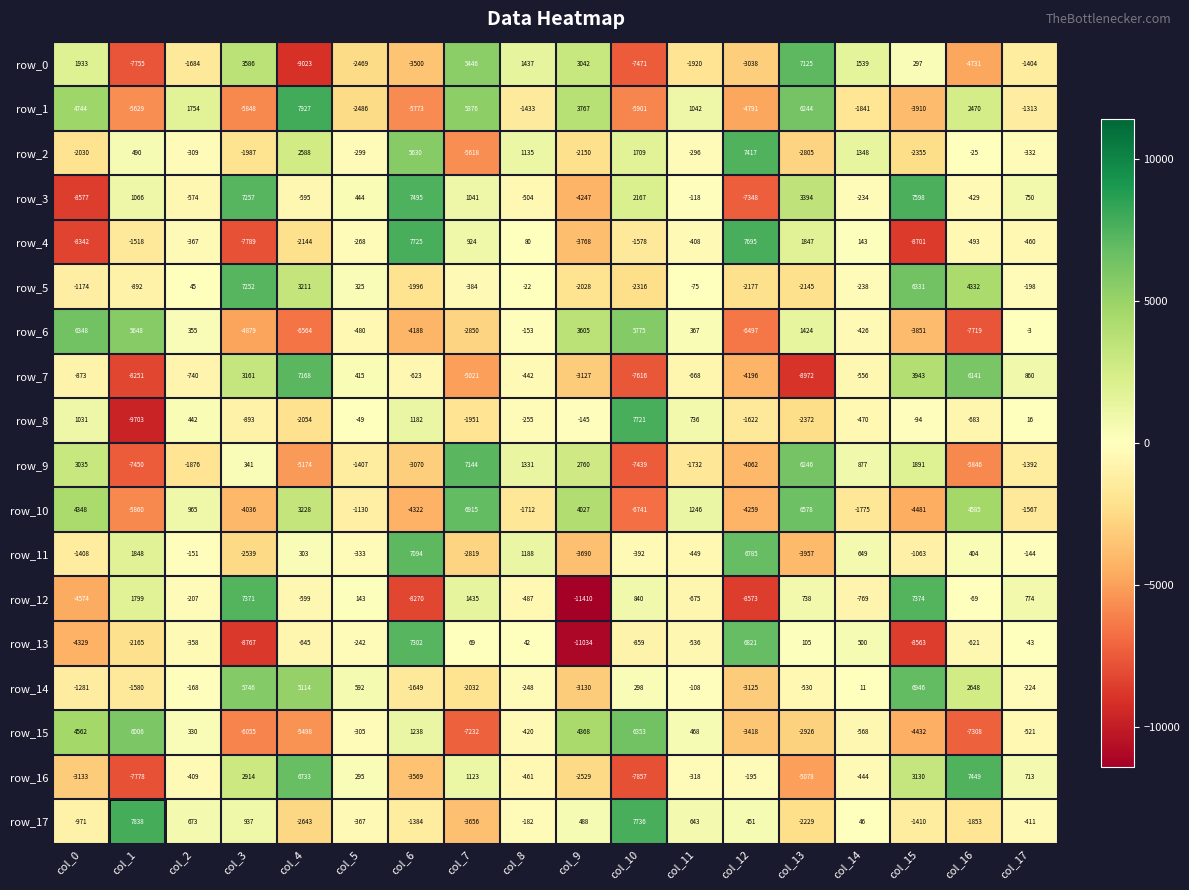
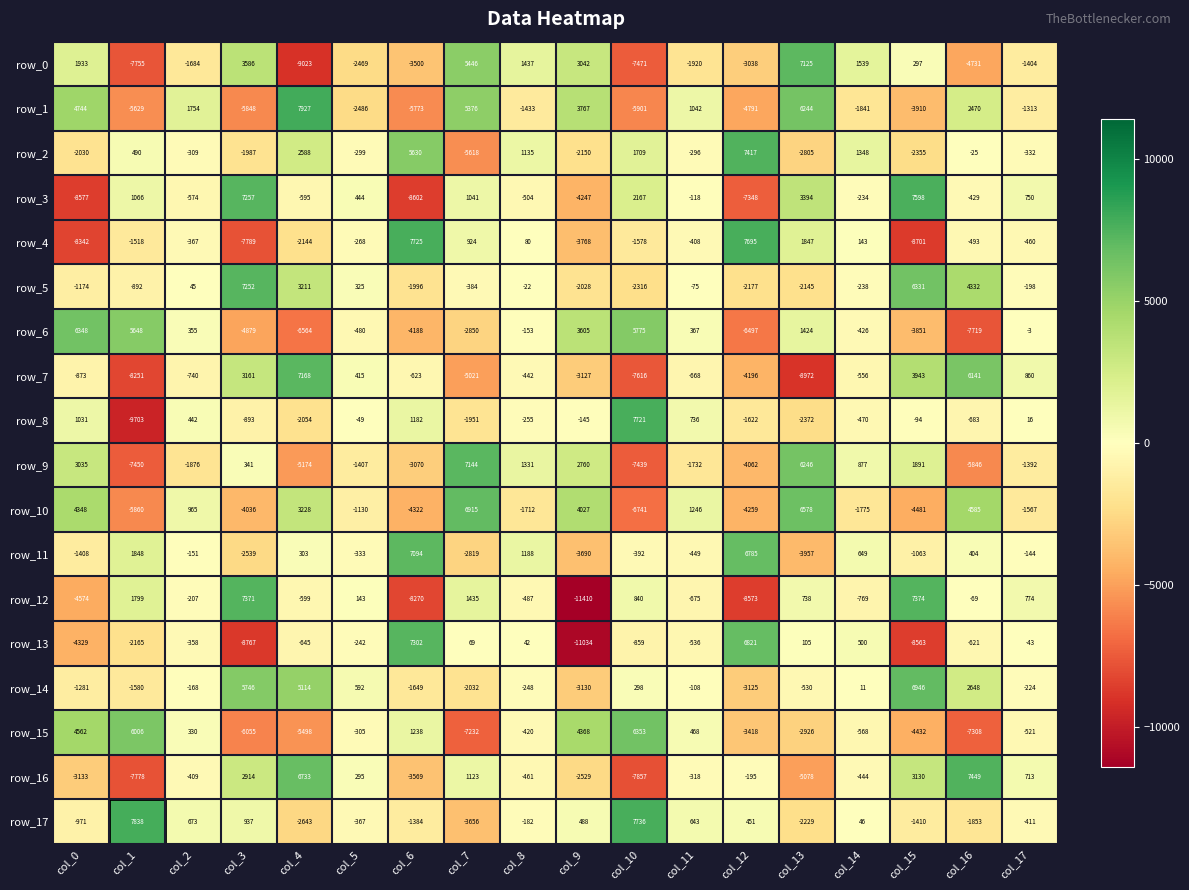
row_3, col_6: 7495 -> -8602
